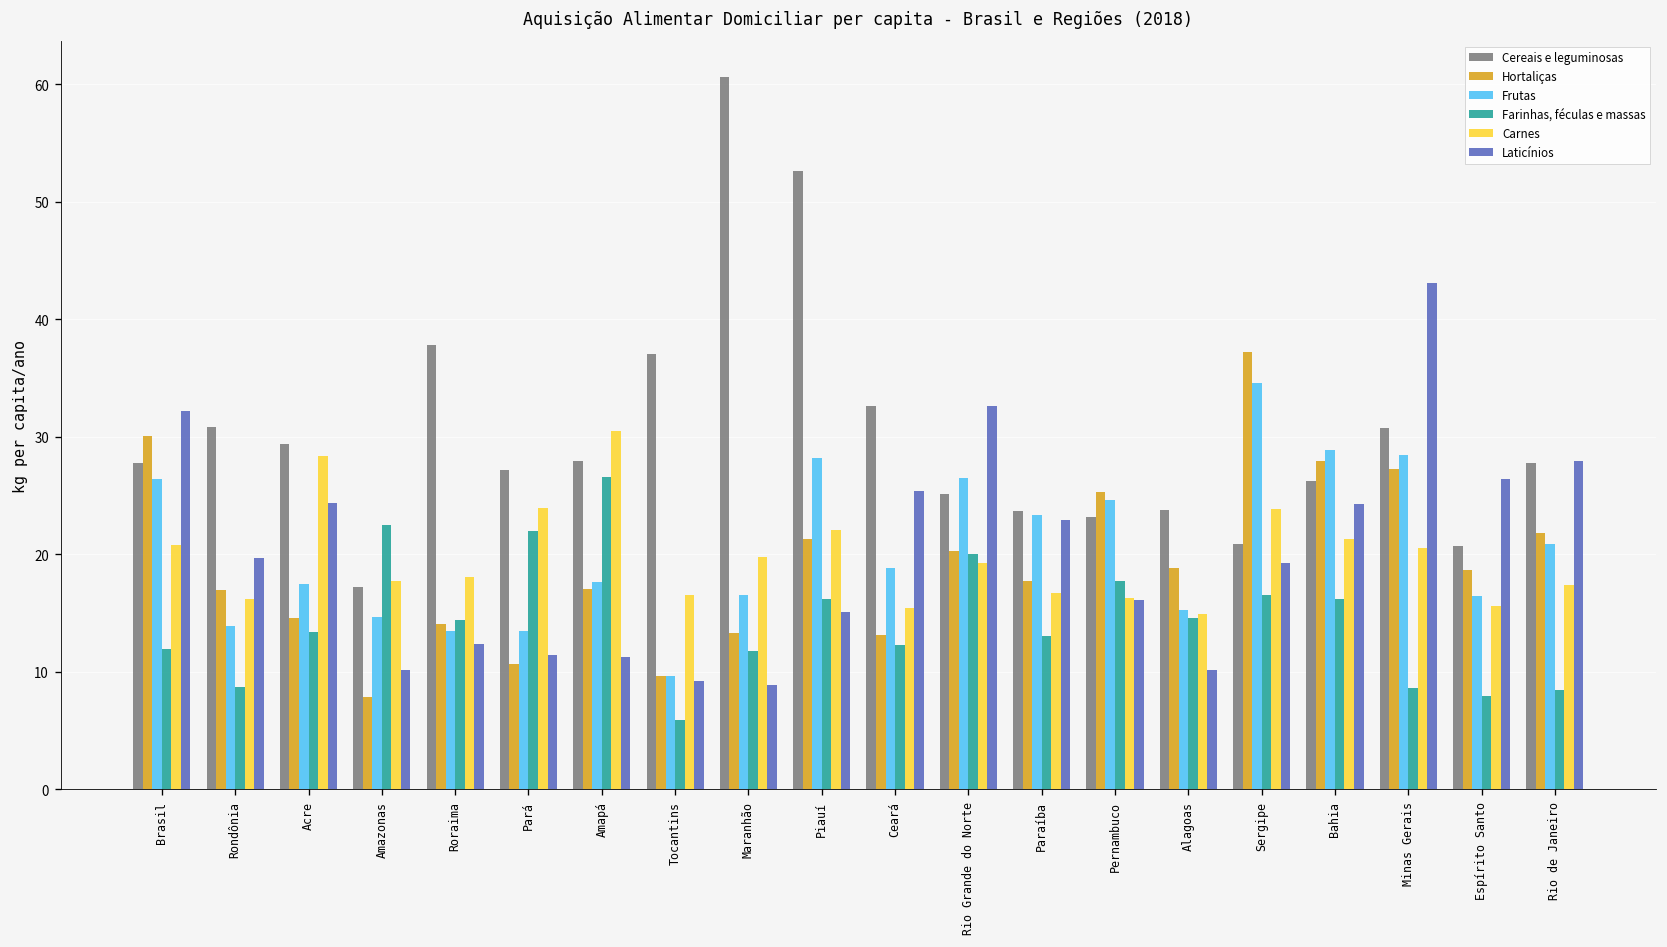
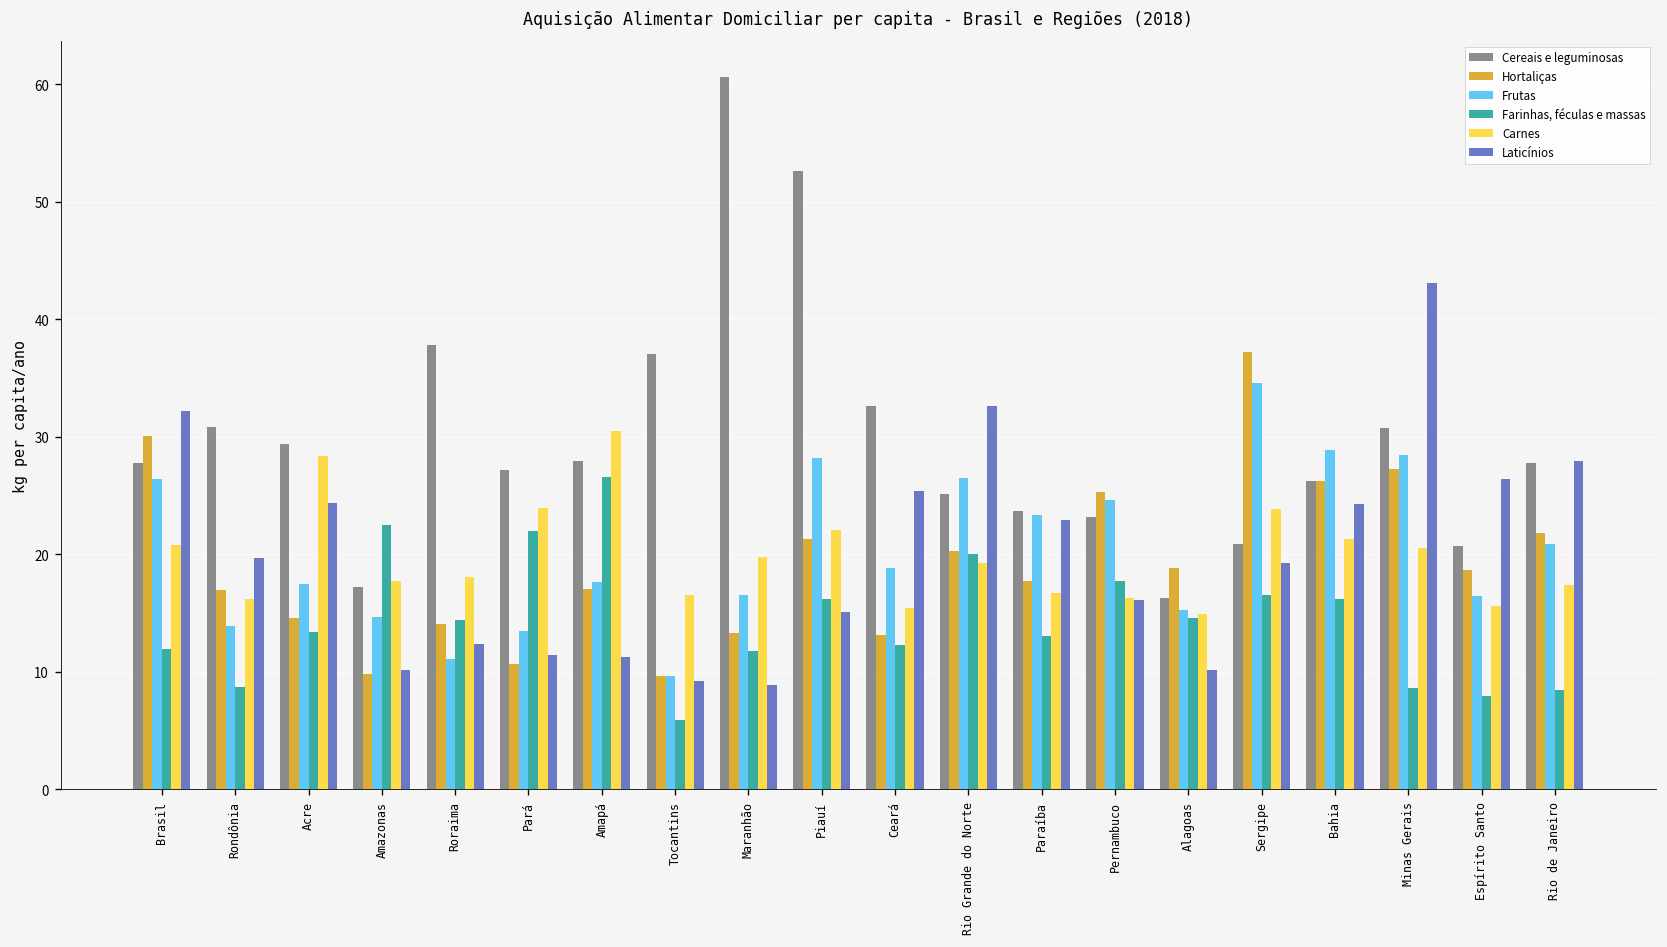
Hortaliças, Amazonas: 8 -> 10
Frutas, Roraima: 14 -> 11
Cereais e leguminosas, Alagoas: 24 -> 16
Hortaliças, Bahia: 28 -> 26
